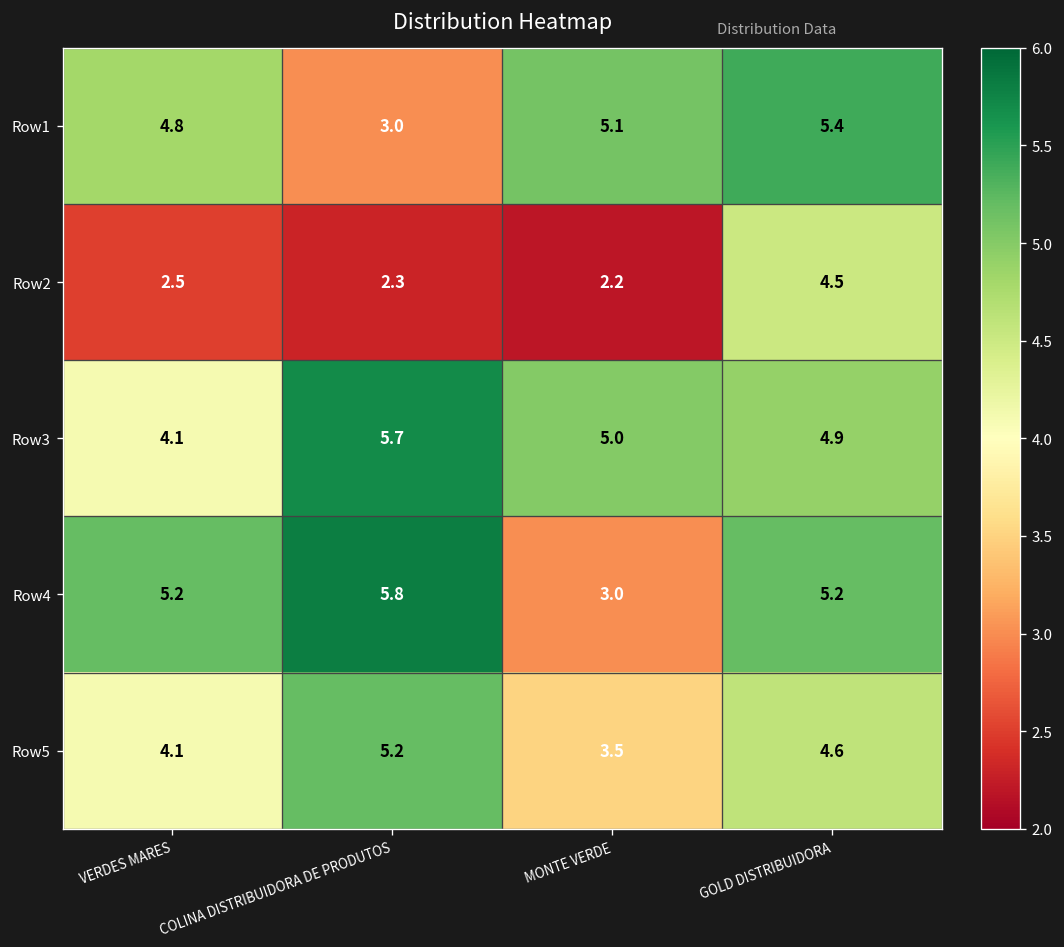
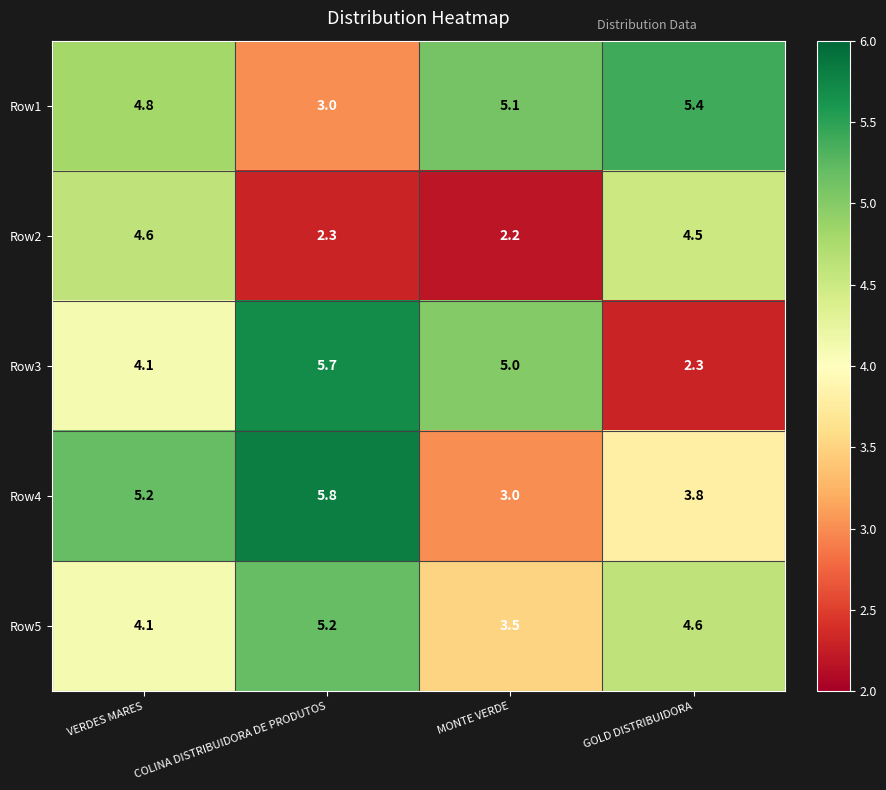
Row2, VERDES MARES: 2.5 -> 4.6
Row3, GOLD DISTRIBUIDORA: 4.9 -> 2.3
Row4, GOLD DISTRIBUIDORA: 5.2 -> 3.8
